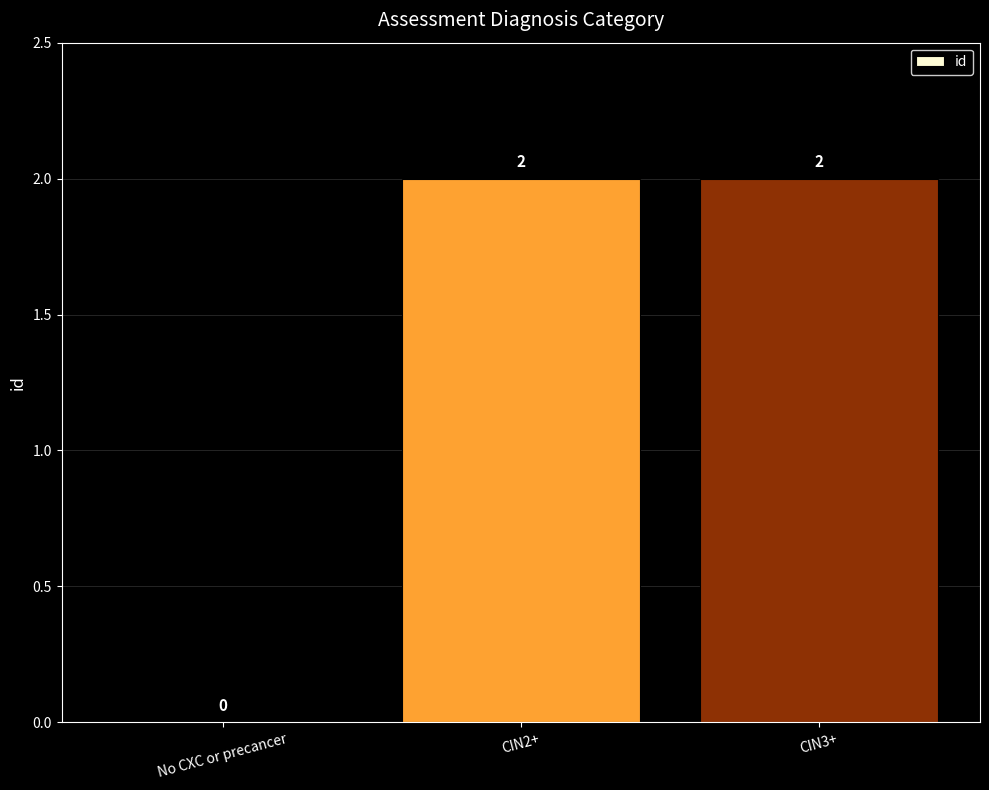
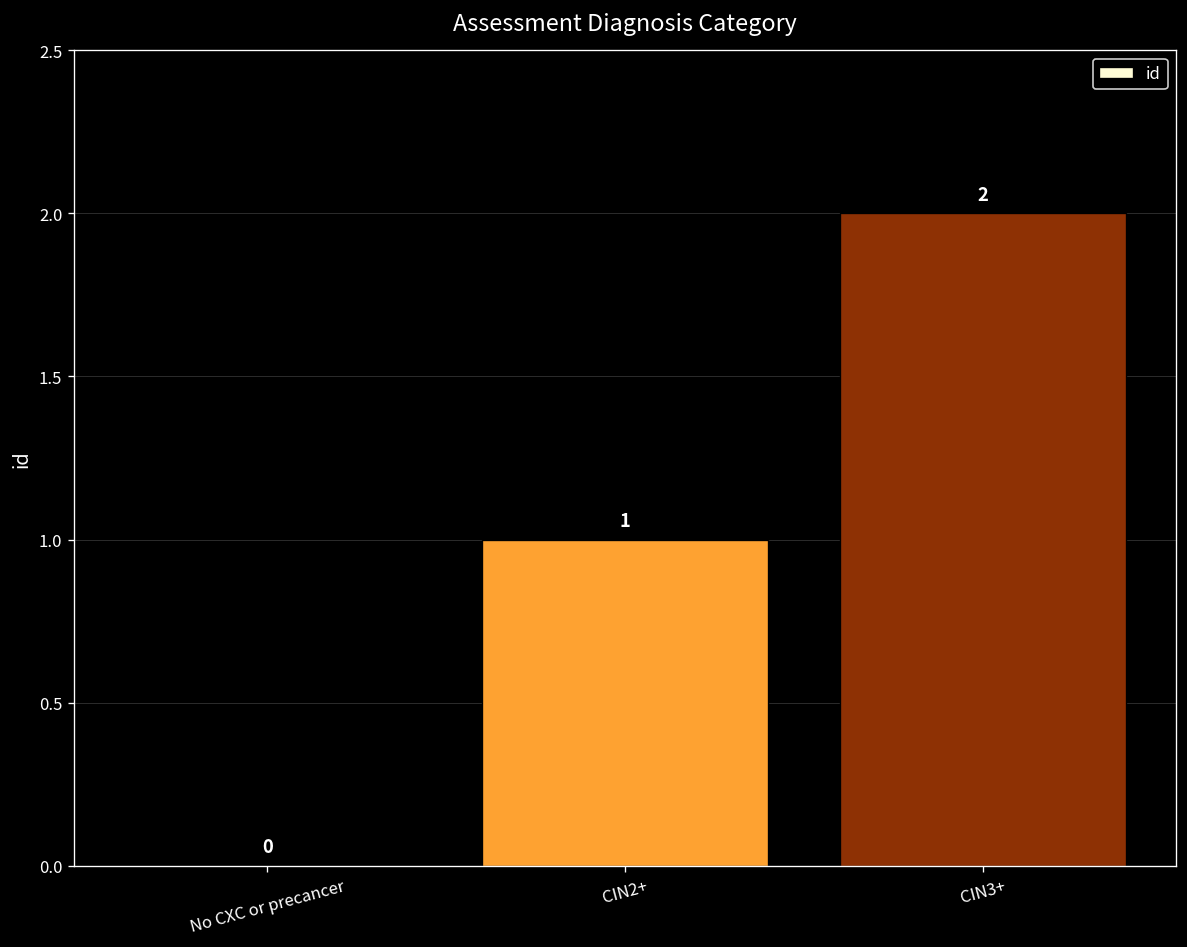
CIN2+: 2 -> 1
